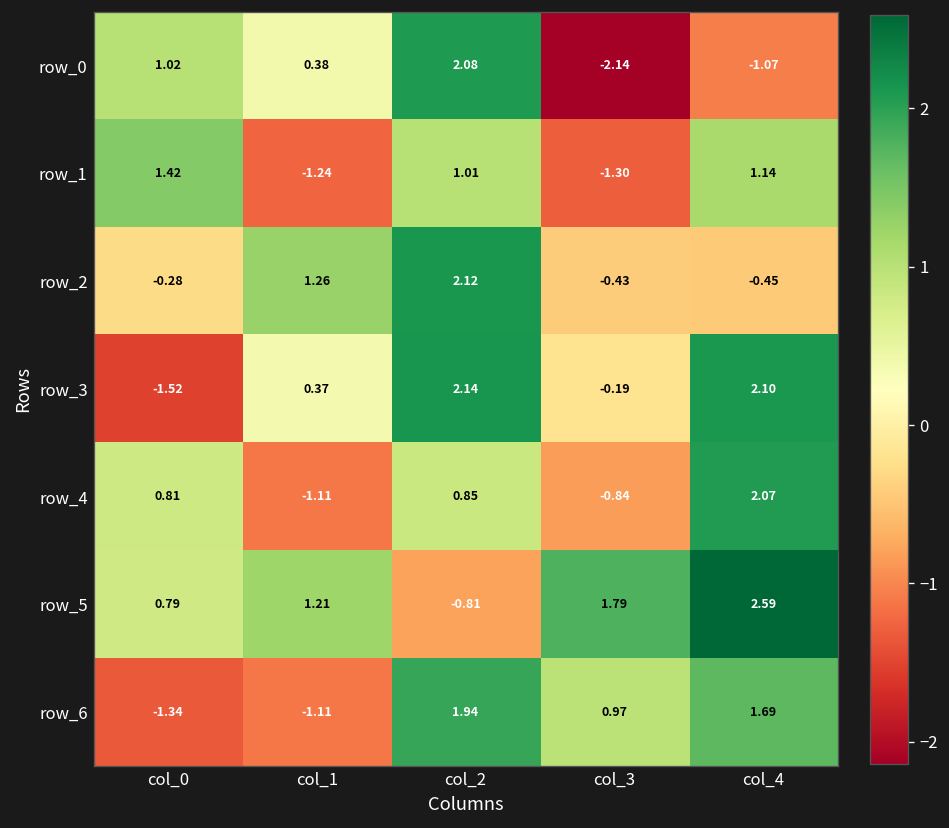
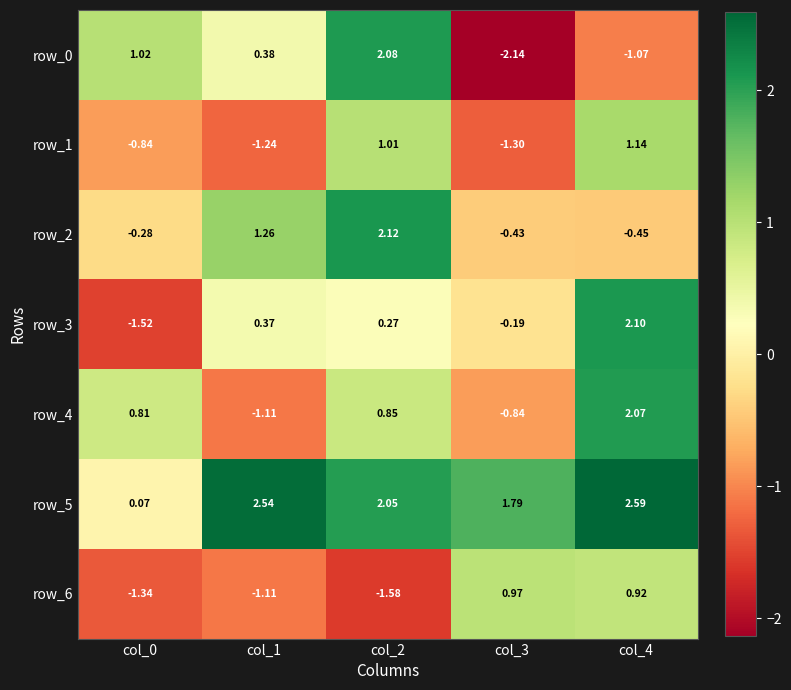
row_1, col_0: 1.42 -> -0.84
row_3, col_2: 2.14 -> 0.27
row_5, col_0: 0.79 -> 0.07
row_5, col_1: 1.21 -> 2.54
row_5, col_2: -0.81 -> 2.05
row_6, col_2: 1.94 -> -1.58
row_6, col_4: 1.69 -> 0.92
